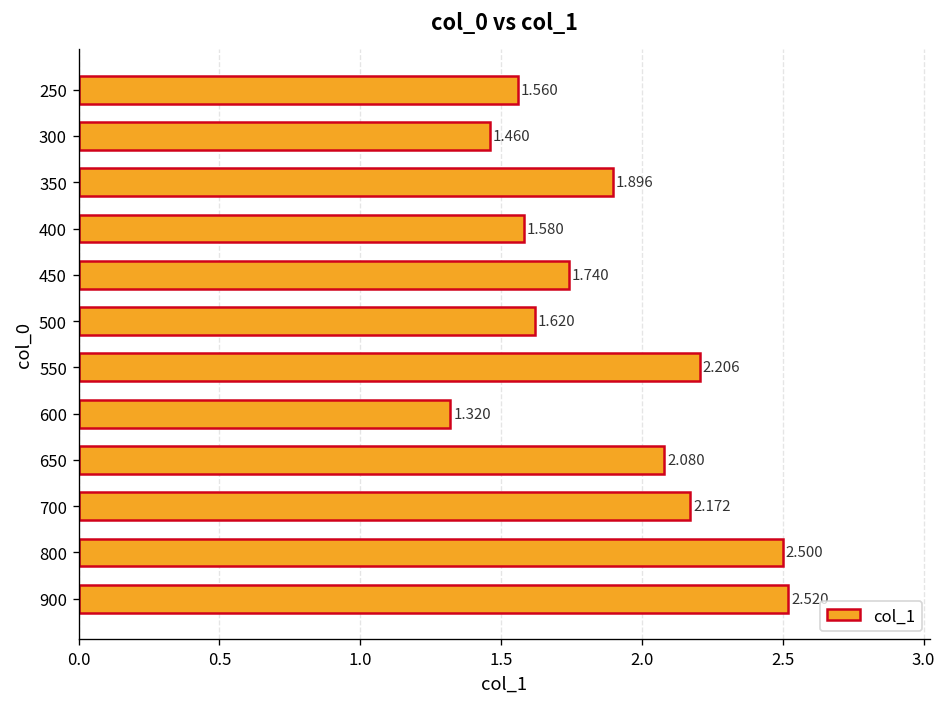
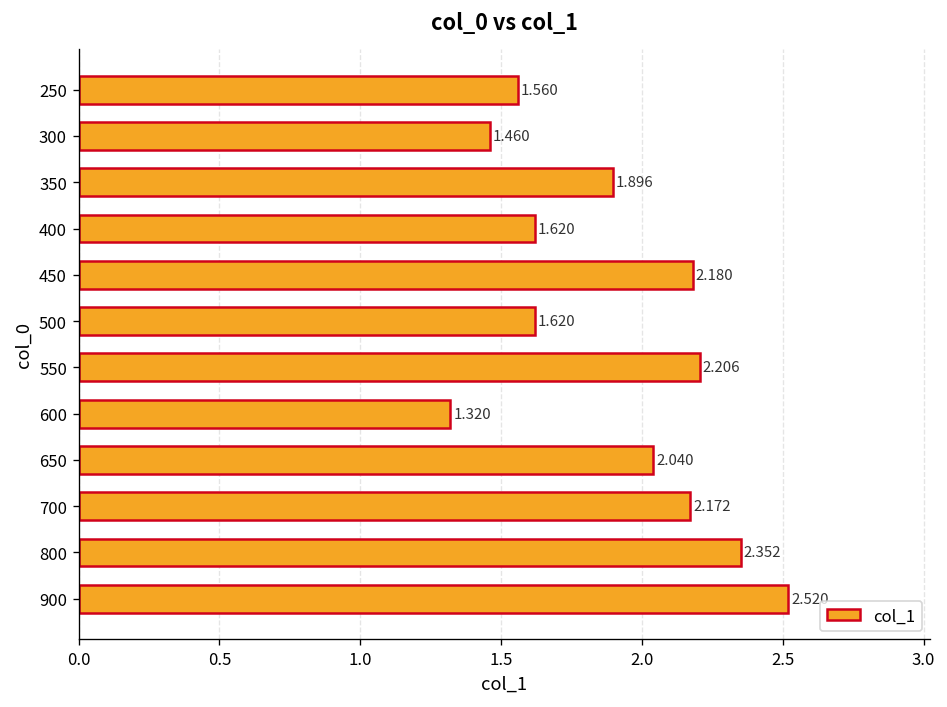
400: 1.580 -> 1.620
450: 1.740 -> 2.180
650: 2.080 -> 2.040
800: 2.500 -> 2.352
